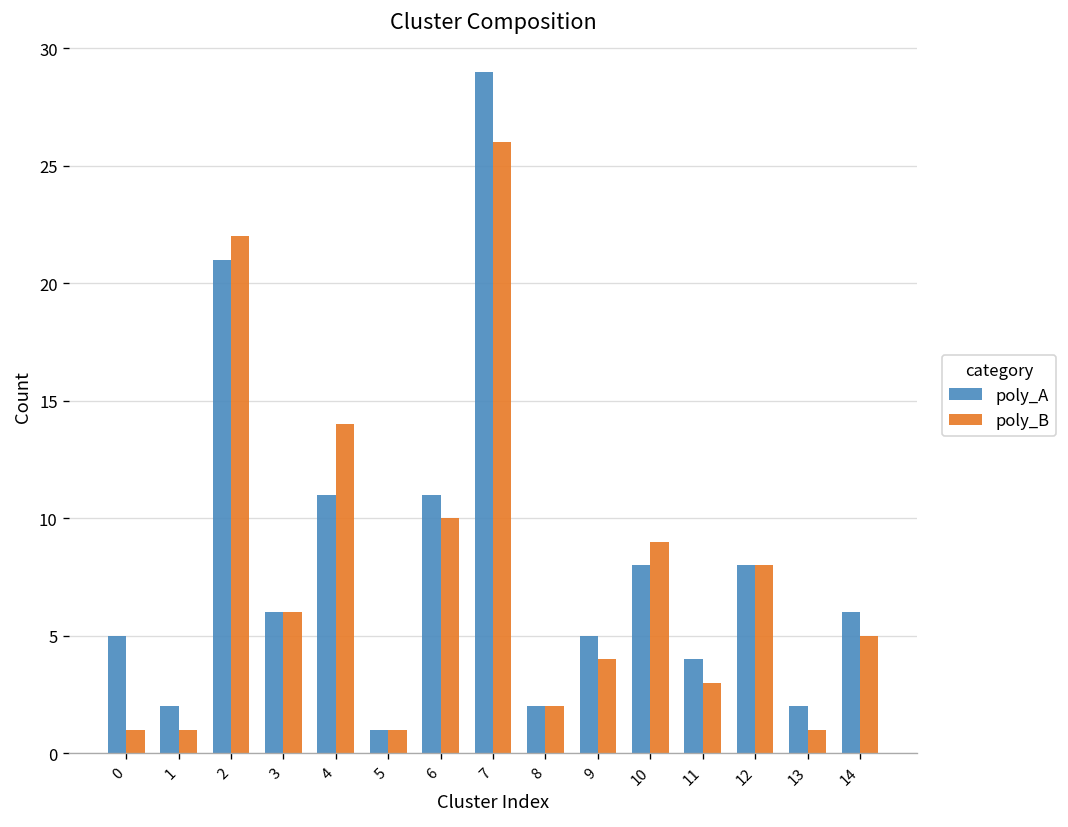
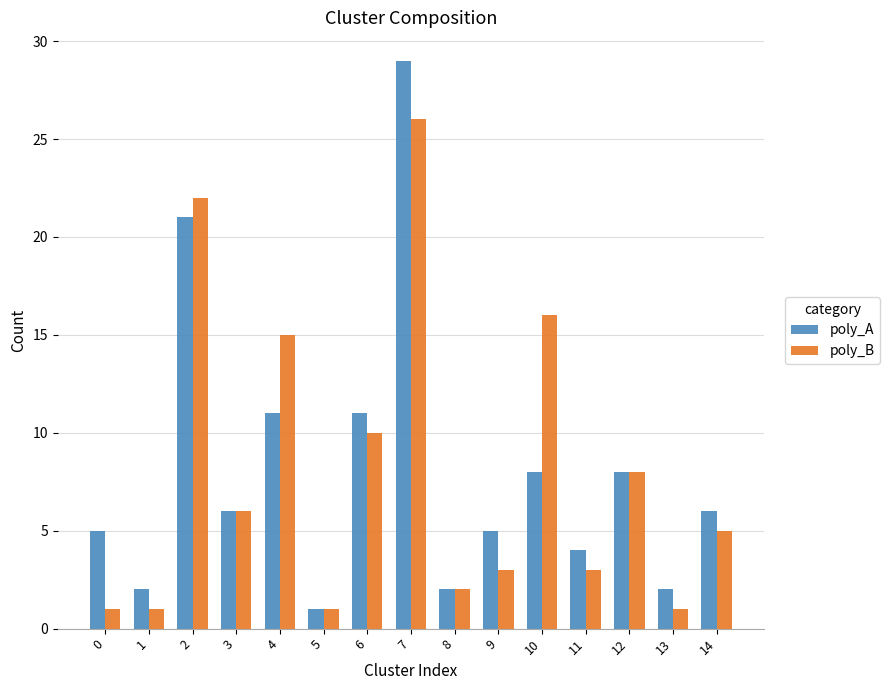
poly_B, 4: 14 -> 15
poly_B, 9: 4 -> 3
poly_B, 10: 9 -> 16
